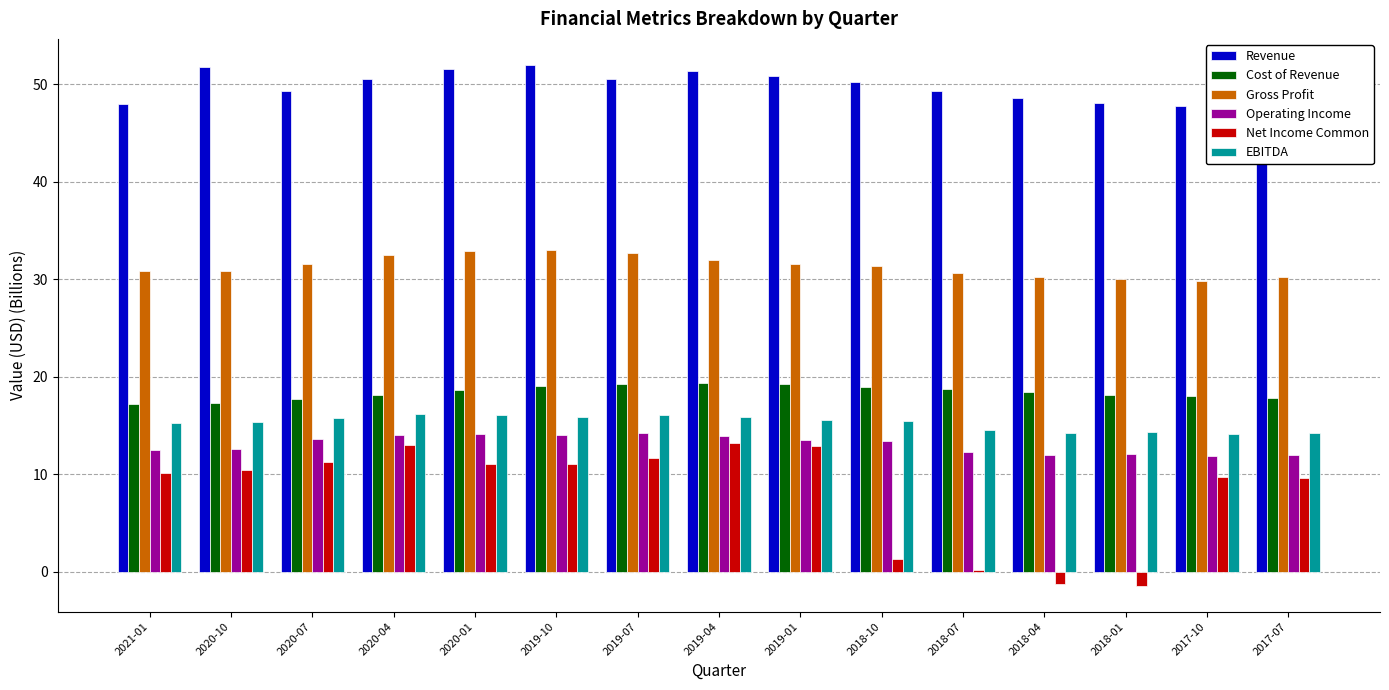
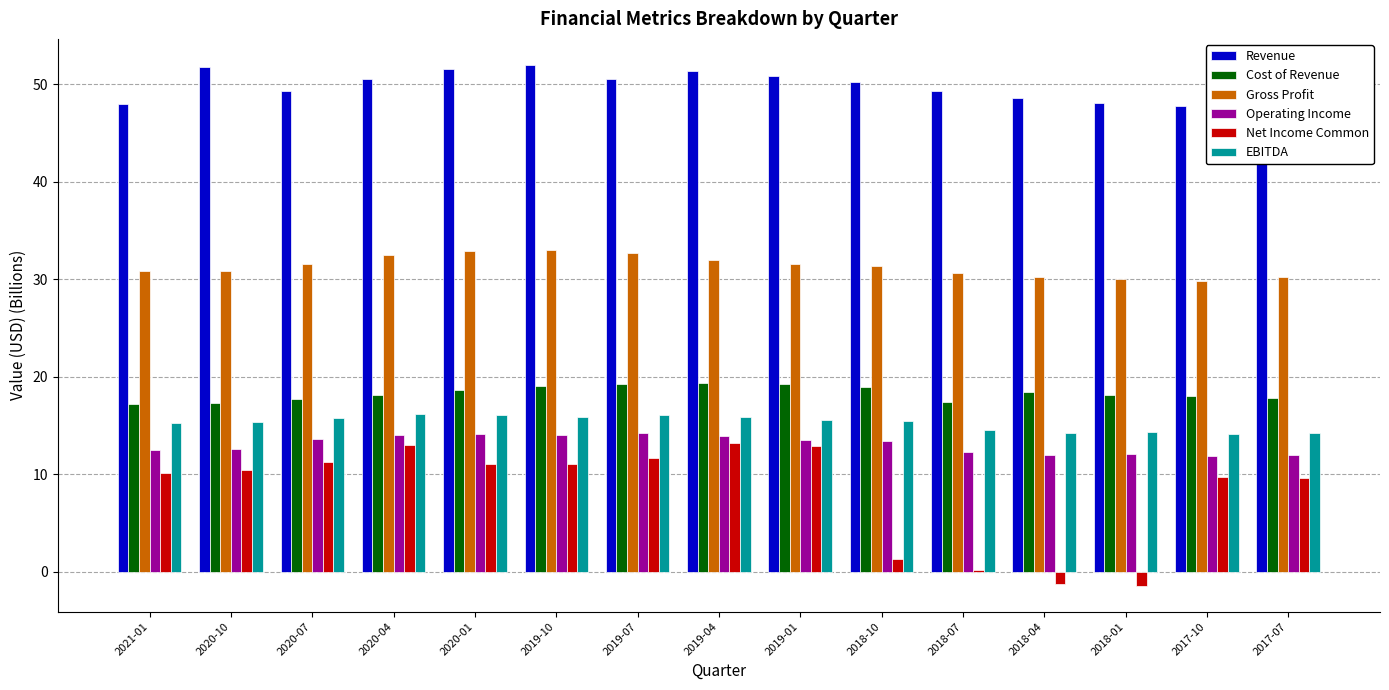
Cost of Revenue, 2018-07: 19 -> 17
